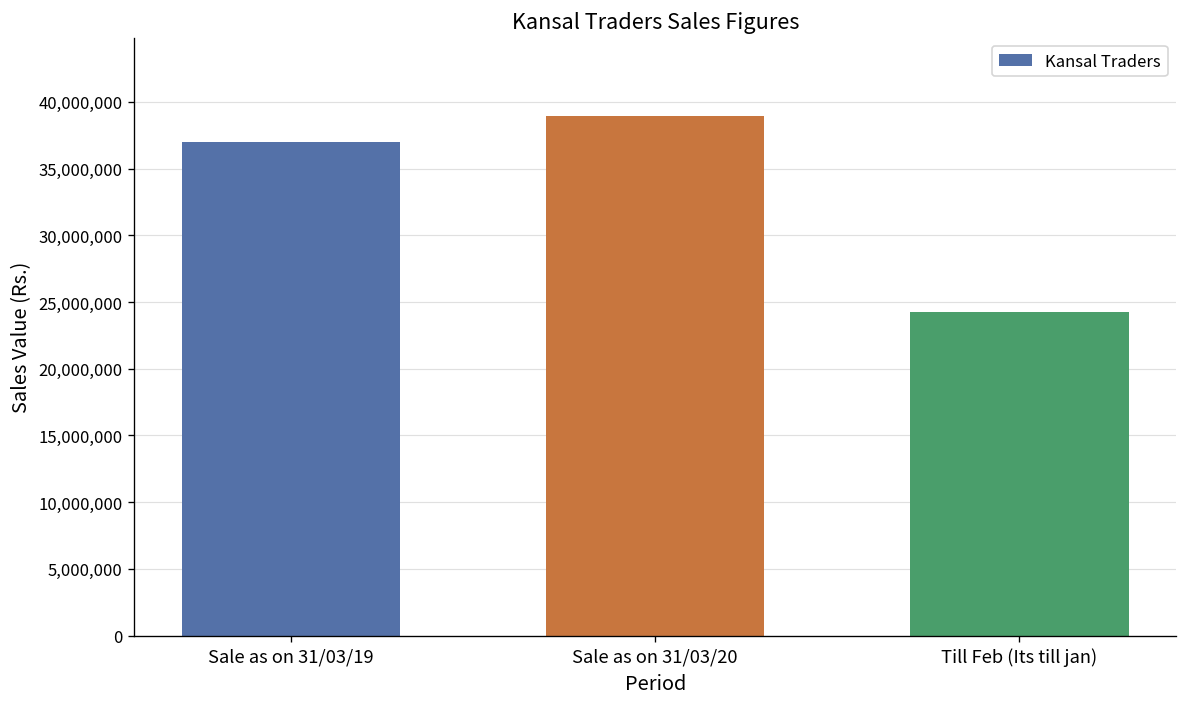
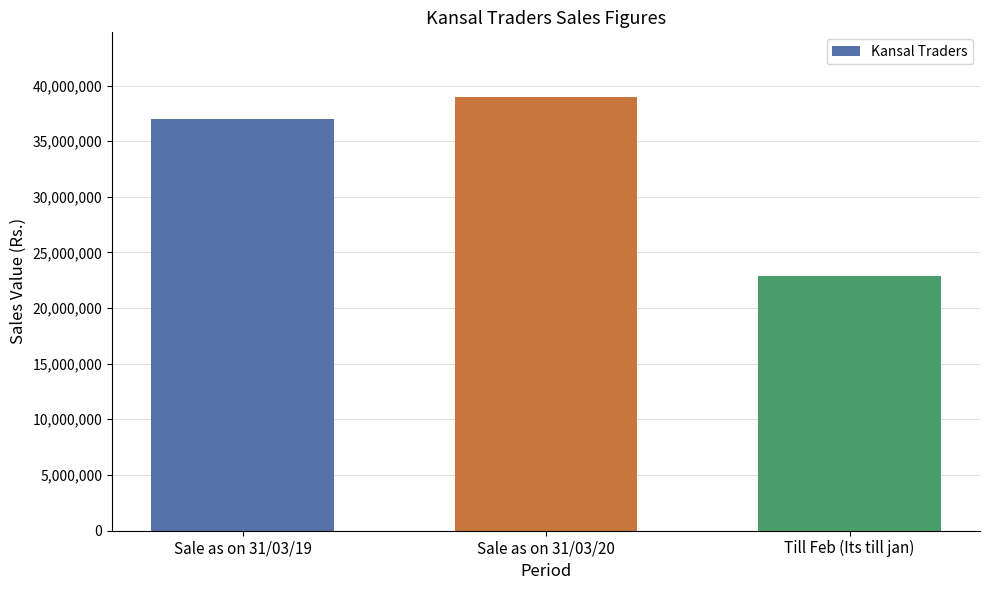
Till Feb (Its till jan): 24,200,000 -> 22,900,000
